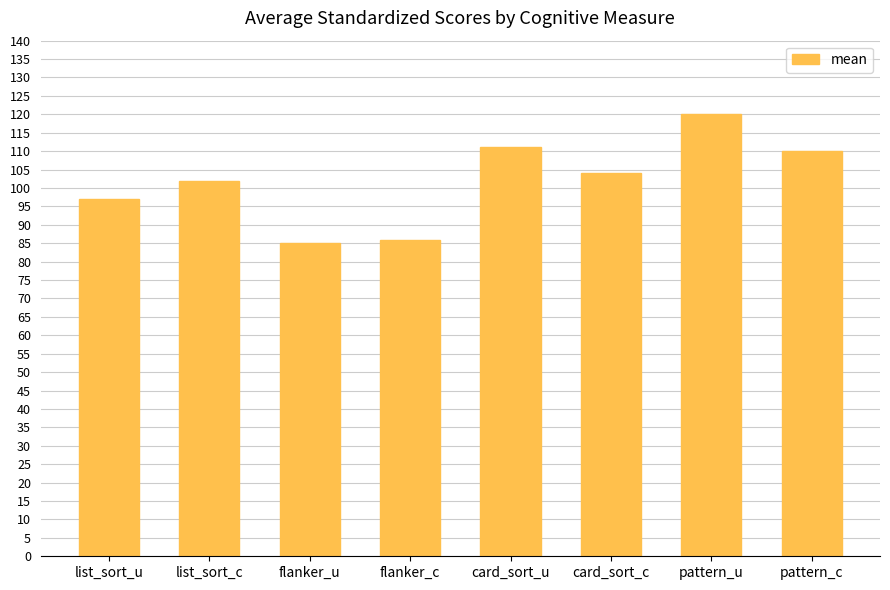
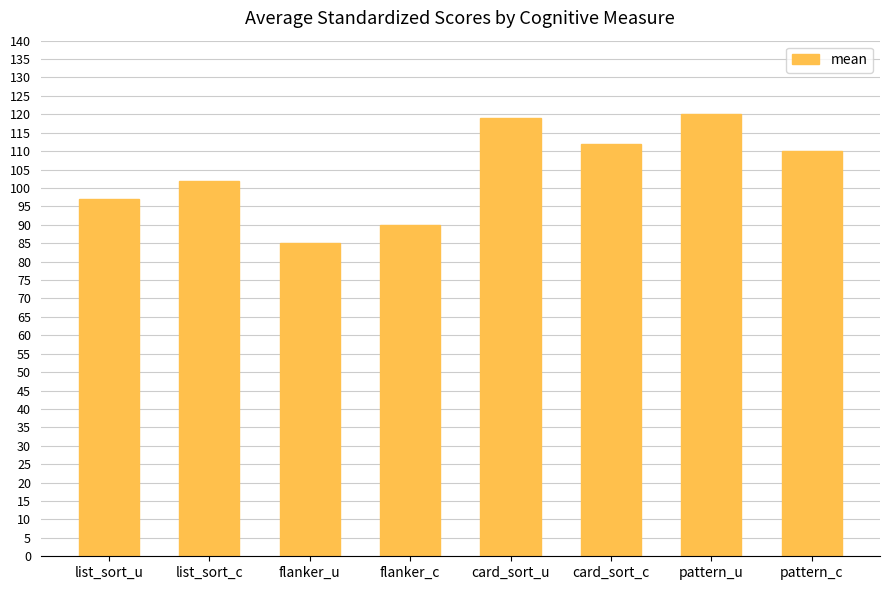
flanker_c: 86 -> 90
card_sort_u: 111 -> 119
card_sort_c: 104 -> 112
